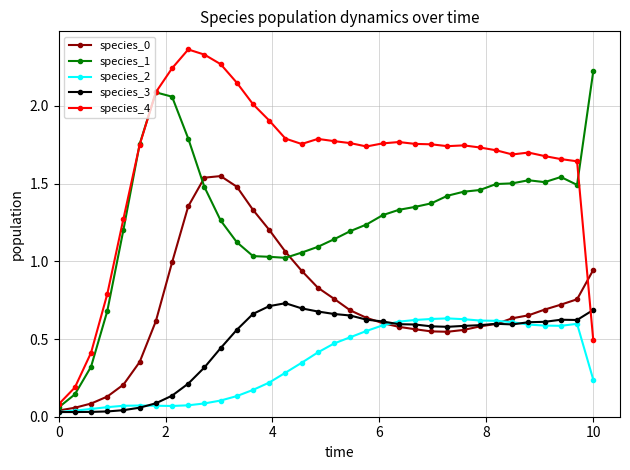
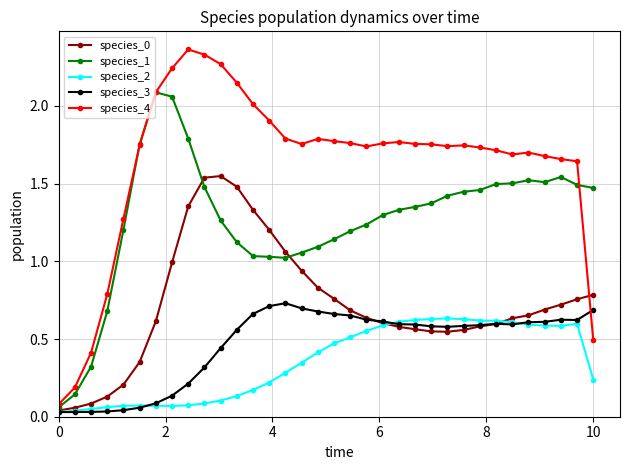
species_0, 10: 0.94 -> 0.78
species_1, 10: 2.22 -> 1.47
